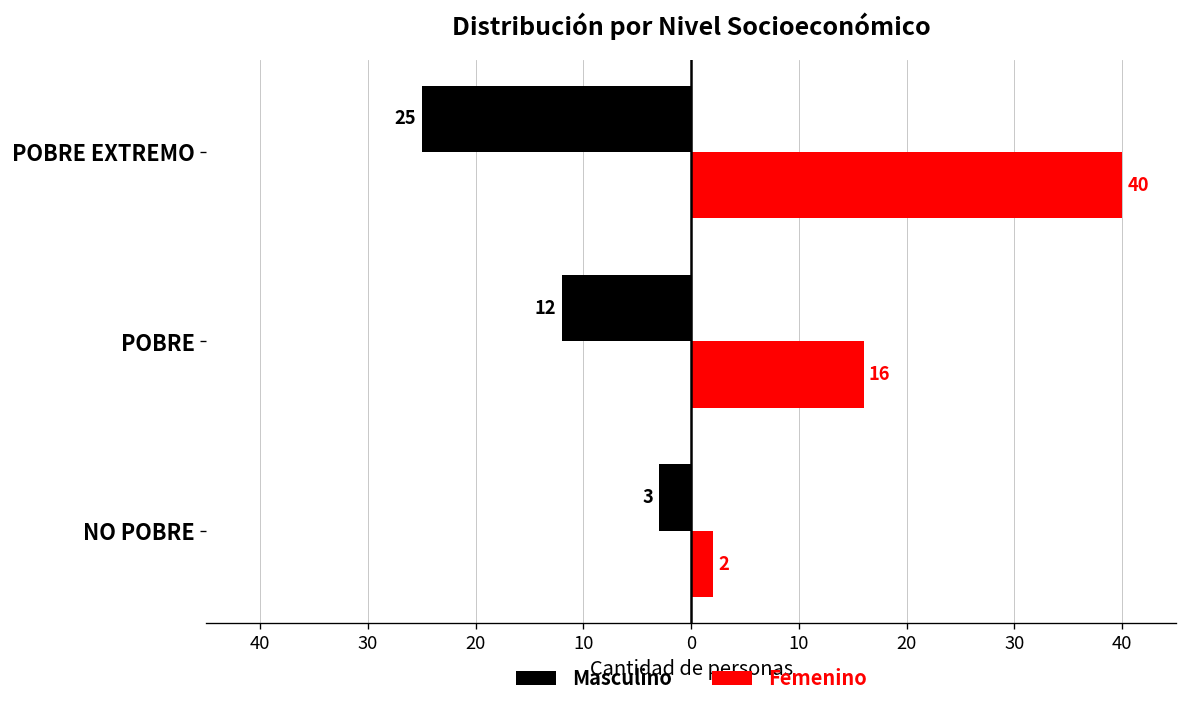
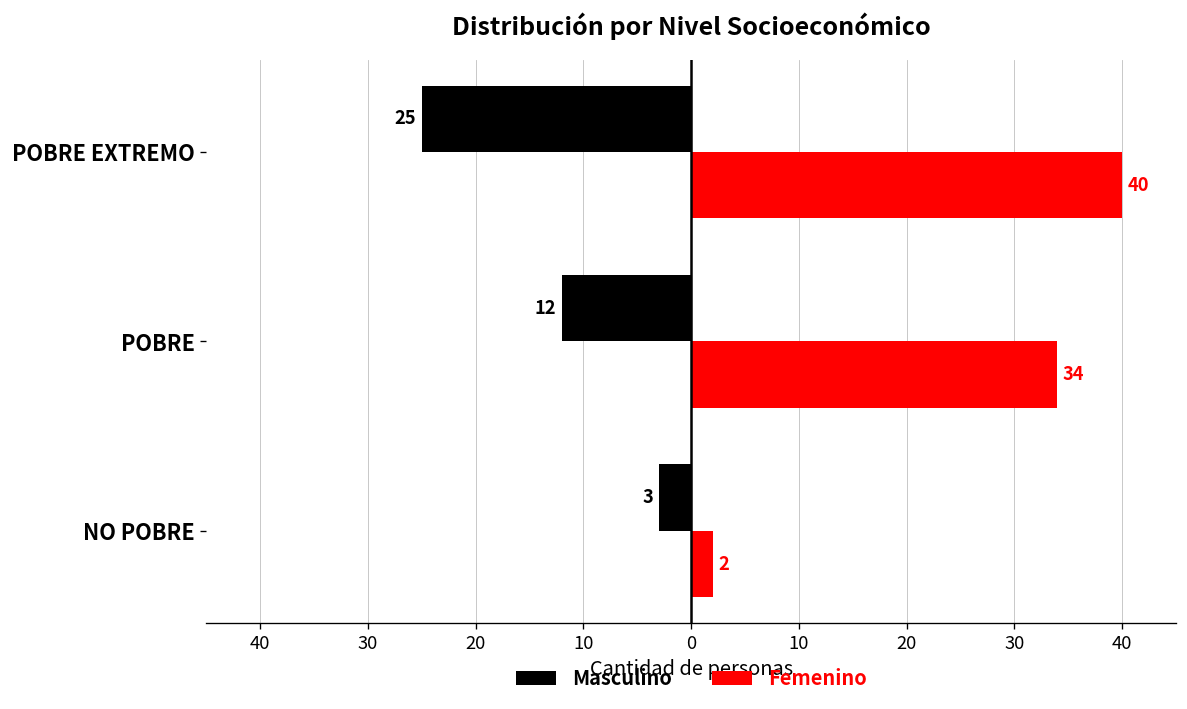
Femenino, POBRE: 16 -> 34
